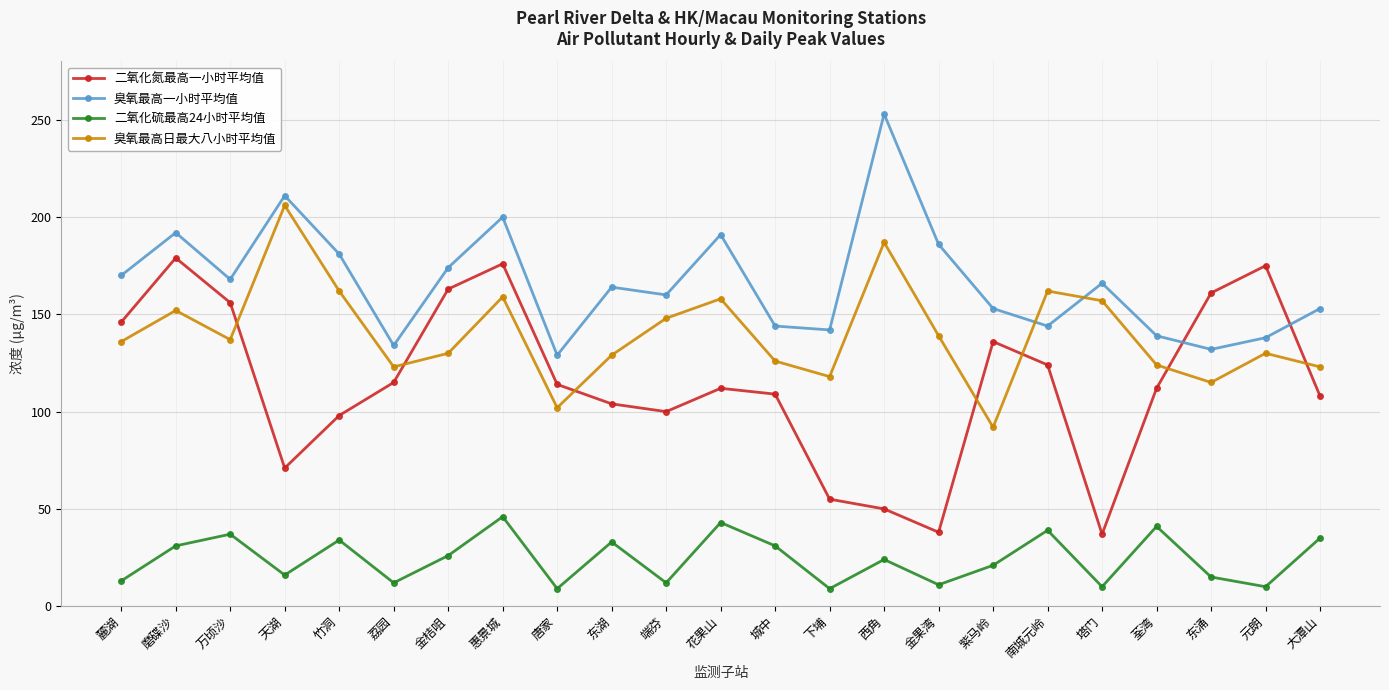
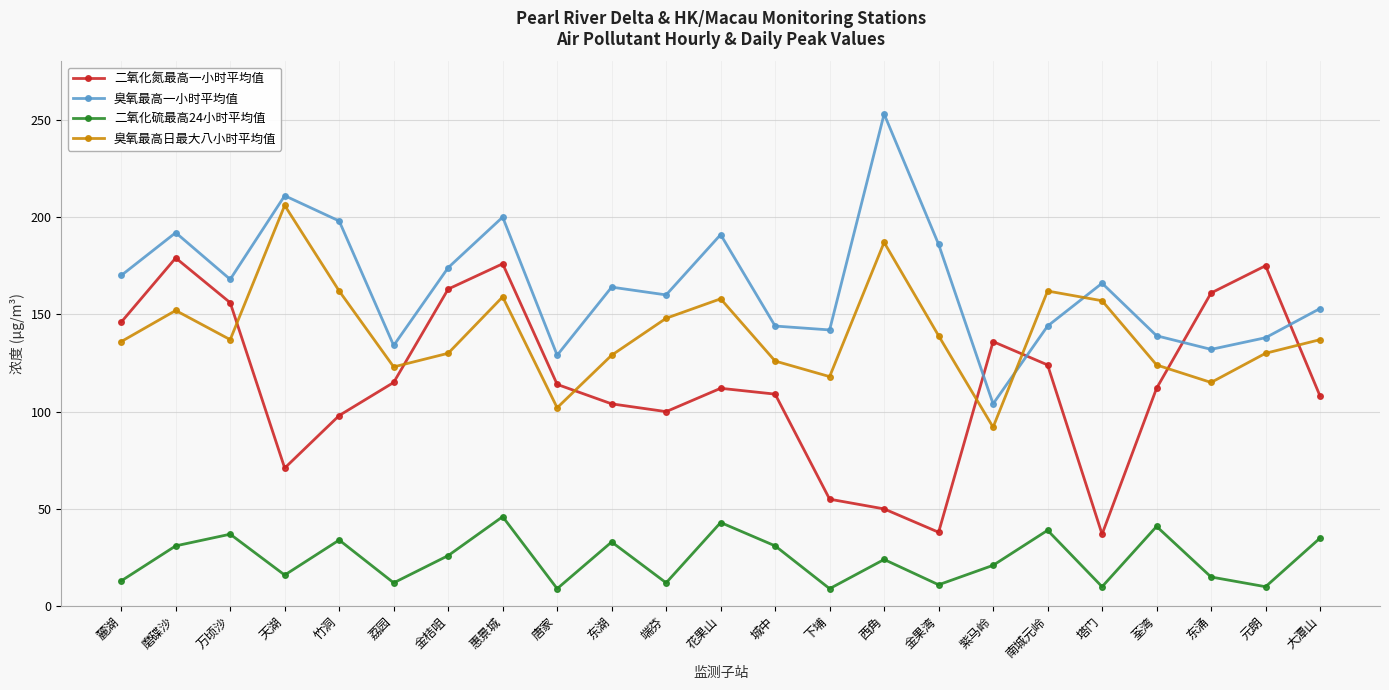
臭氧最高一小时平均值, 竹洞: 181 -> 198
臭氧最高一小时平均值, 紫马岭: 153 -> 104
臭氧最高日最大八小时平均值, 大潭山: 123 -> 137
